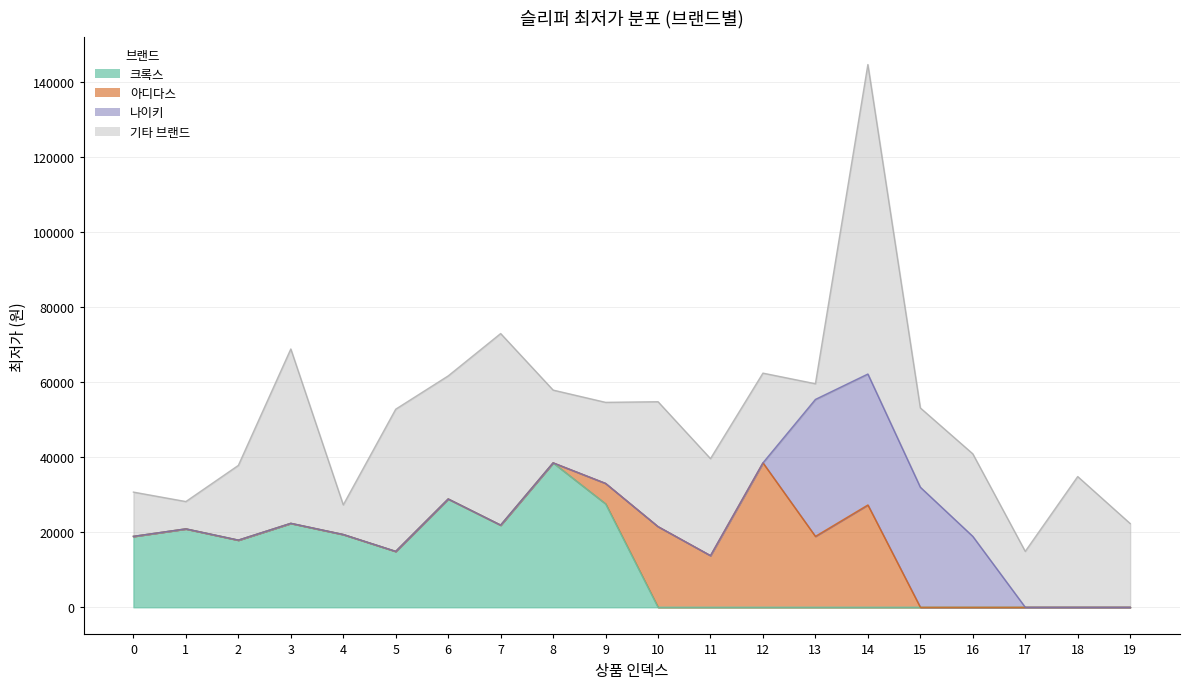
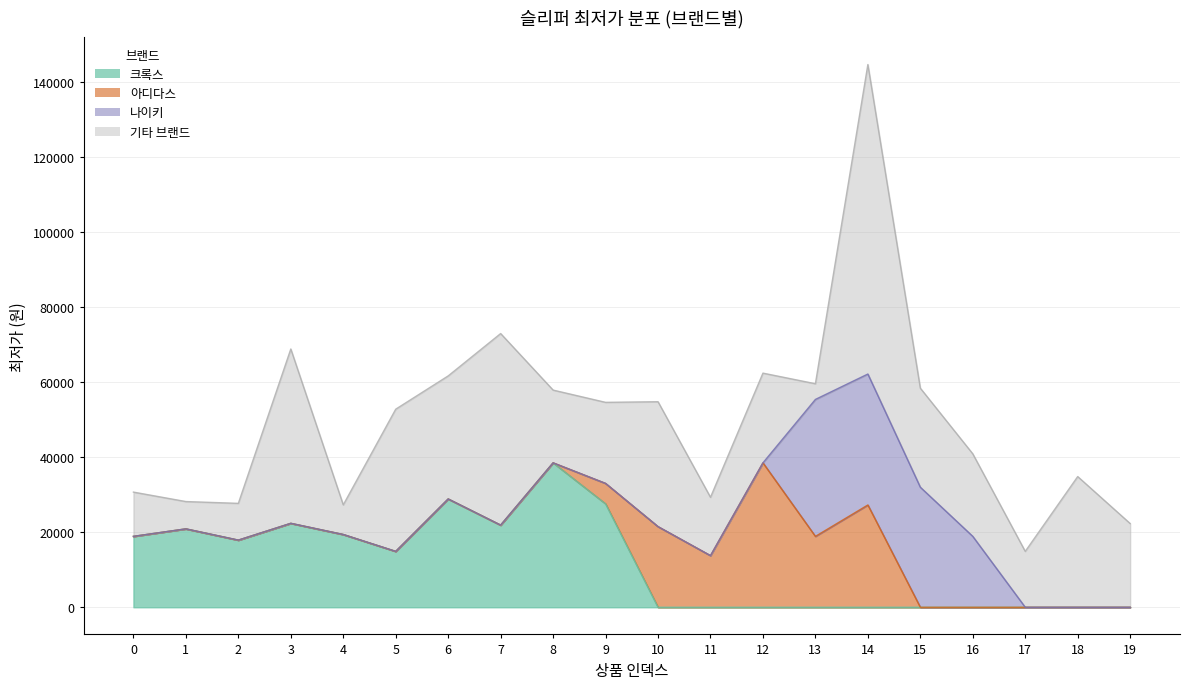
기타 브랜드, 2: 20000 -> 10000
기타 브랜드, 11: 26000 -> 16000
기타 브랜드, 15: 21000 -> 26000
